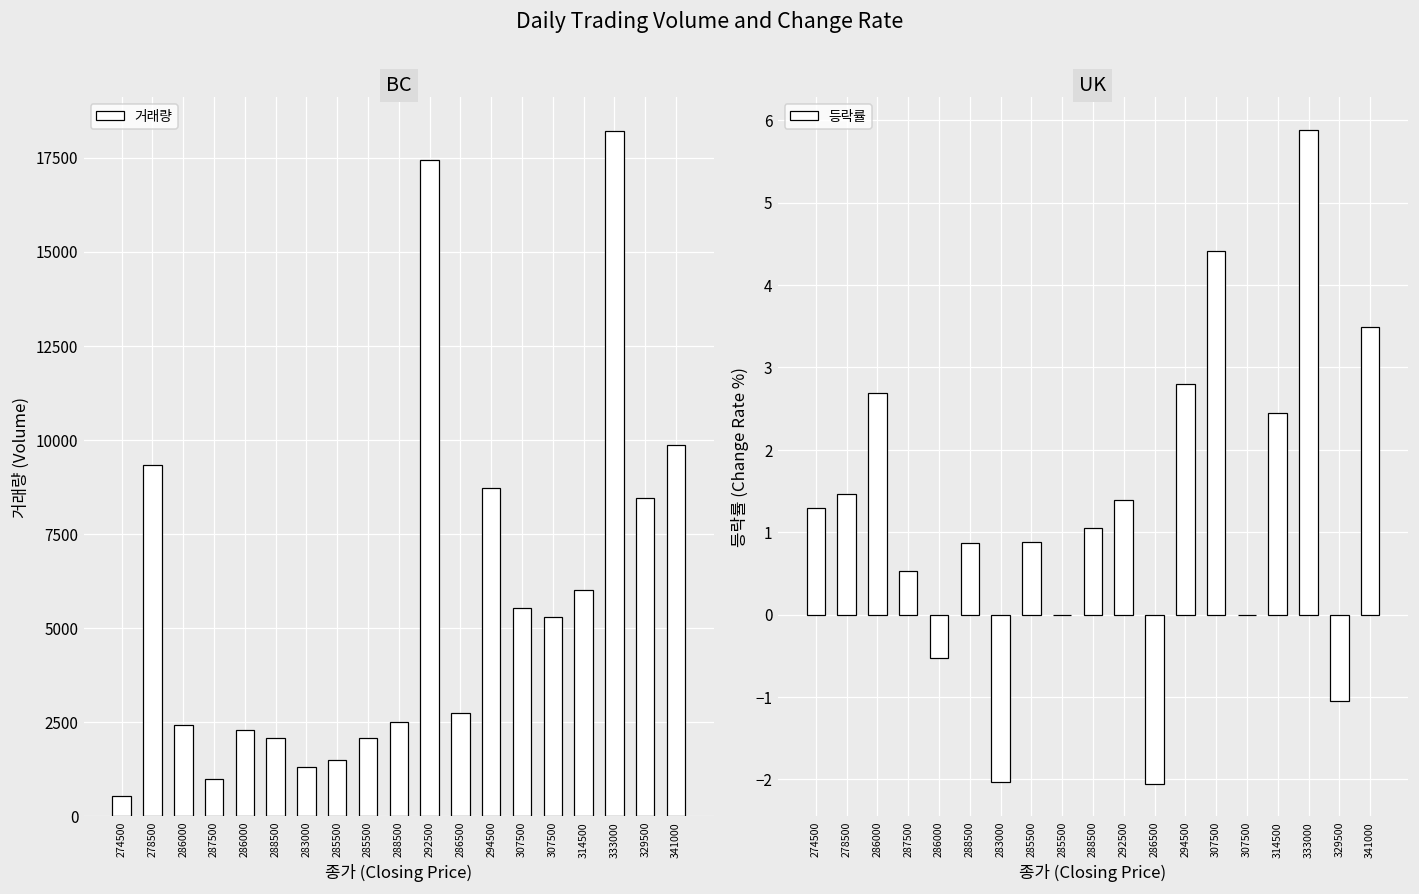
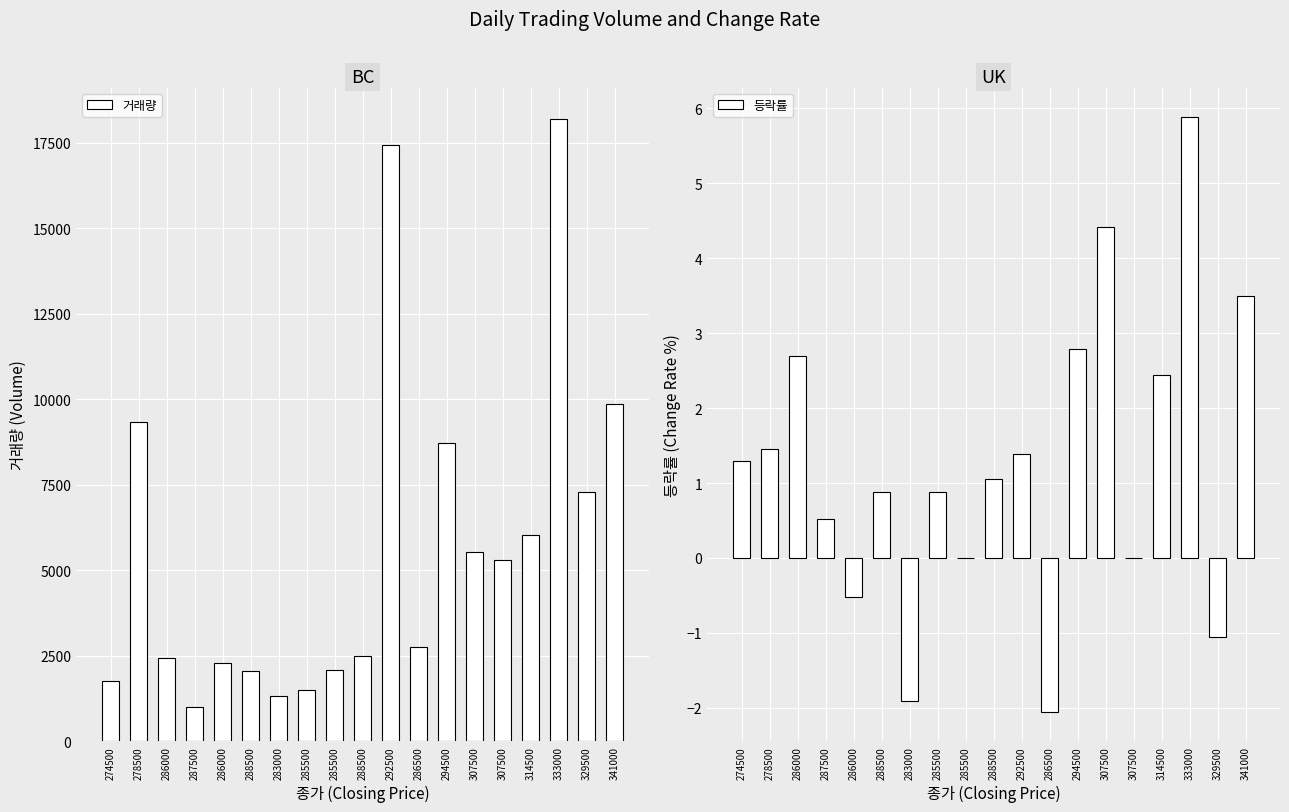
BC, 274500: 600 -> 1800
BC, 329500: 8500 -> 7300
UK, 283000: -2.0 -> -1.9
